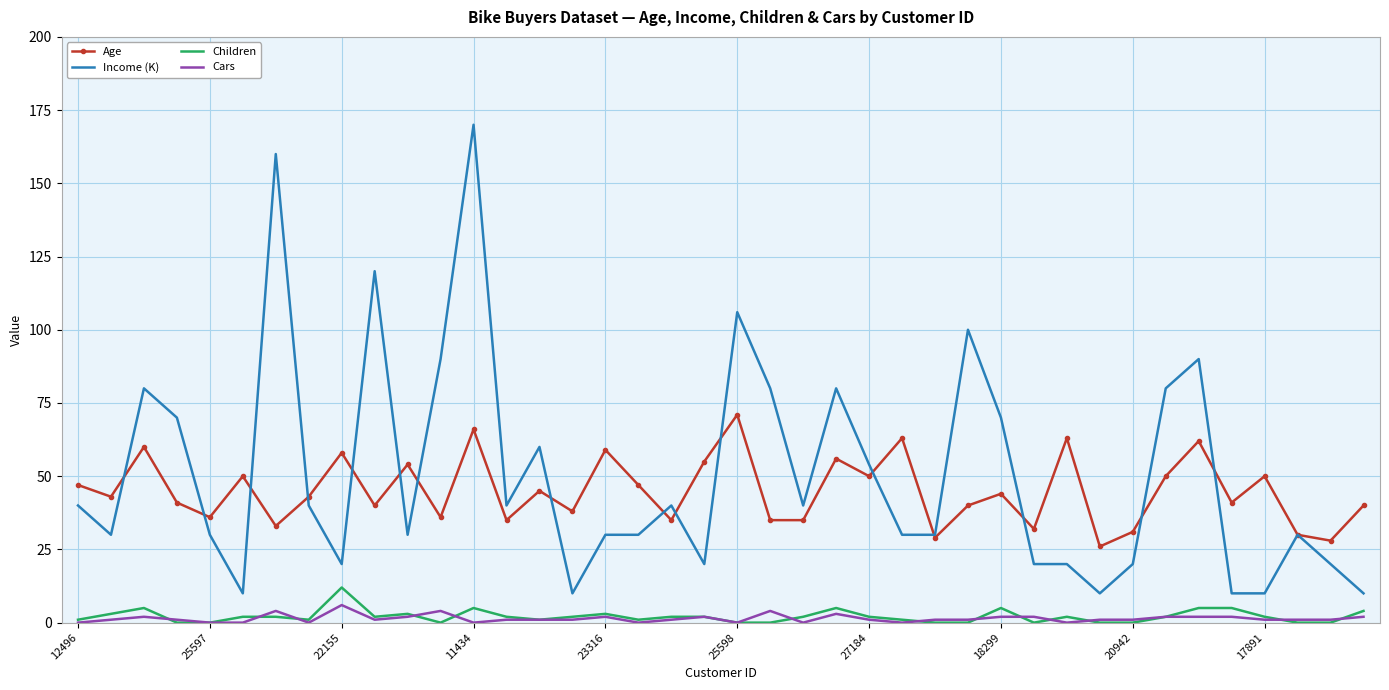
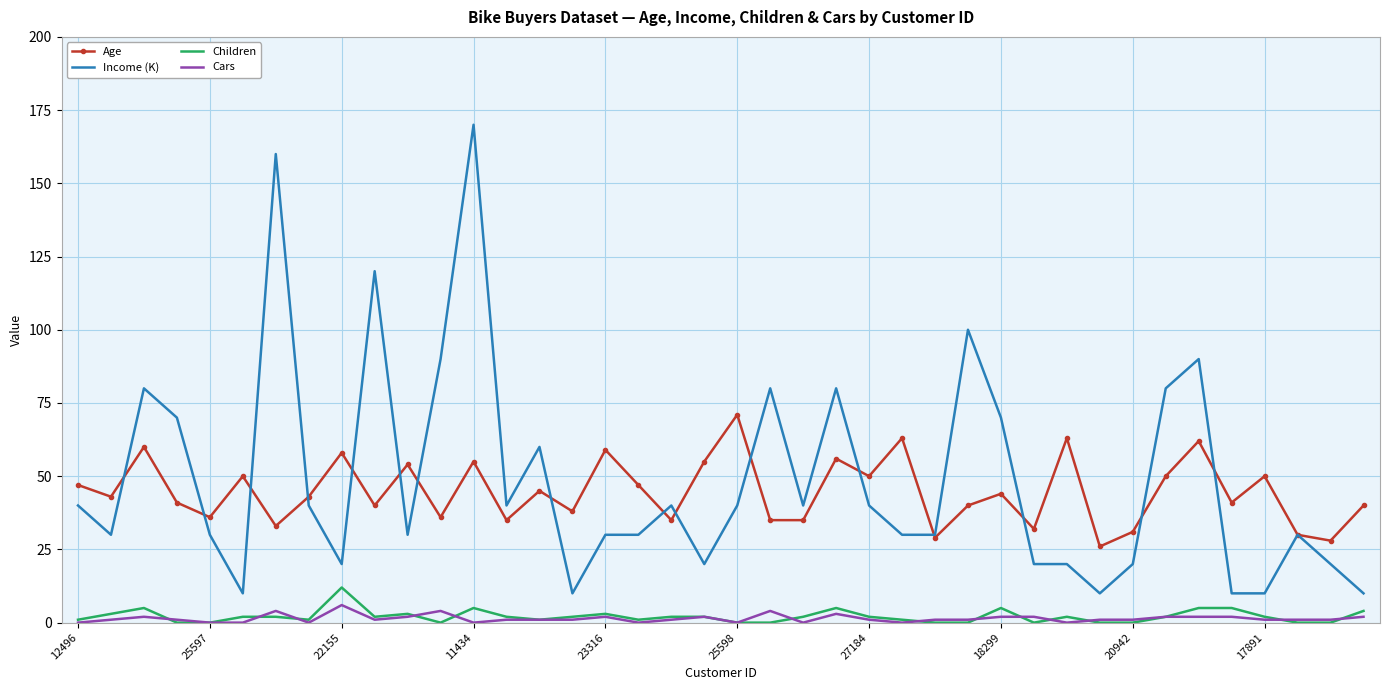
Age, 11434: 66 -> 55
Income (K), 25598: 106 -> 40
Income (K), 27184: 54 -> 40
